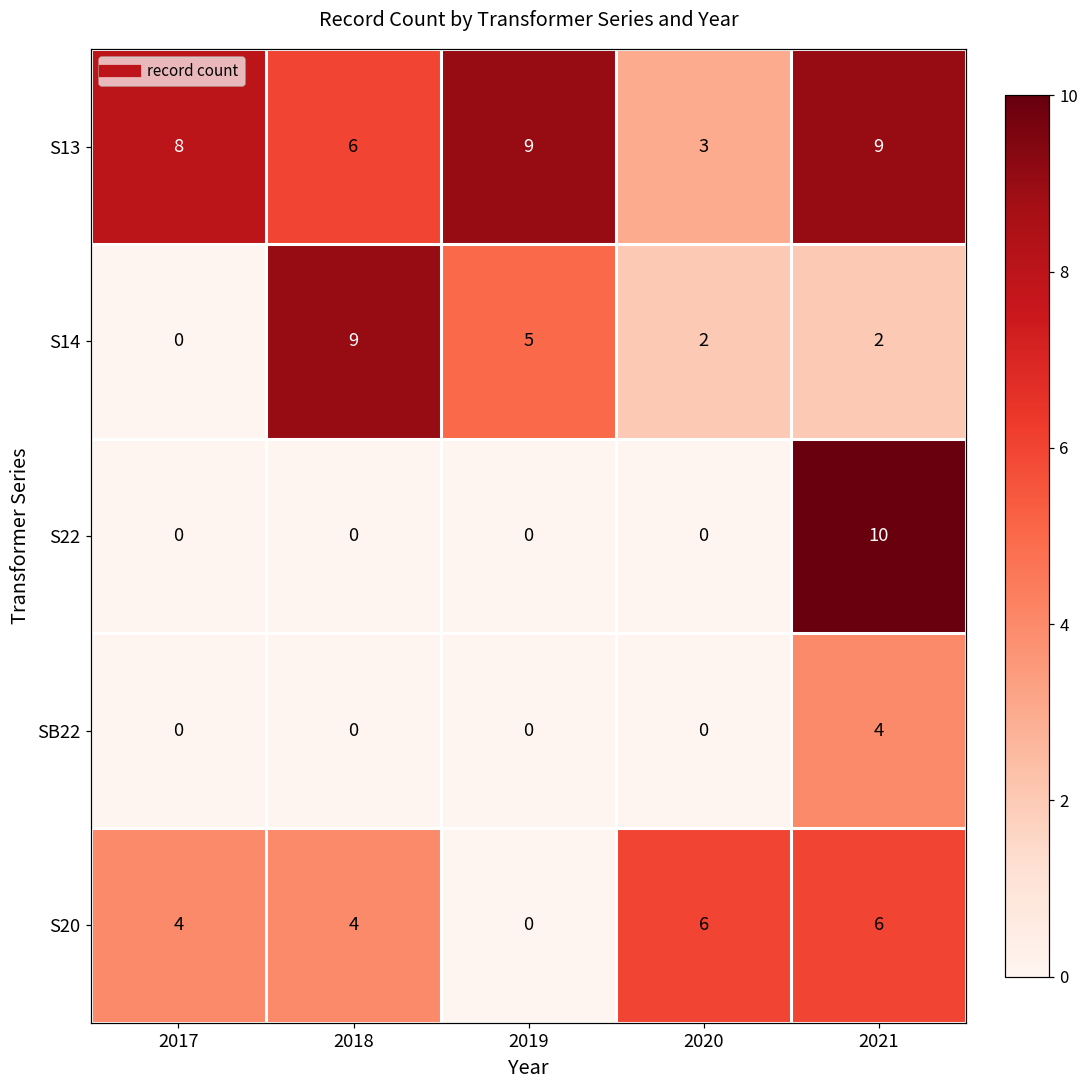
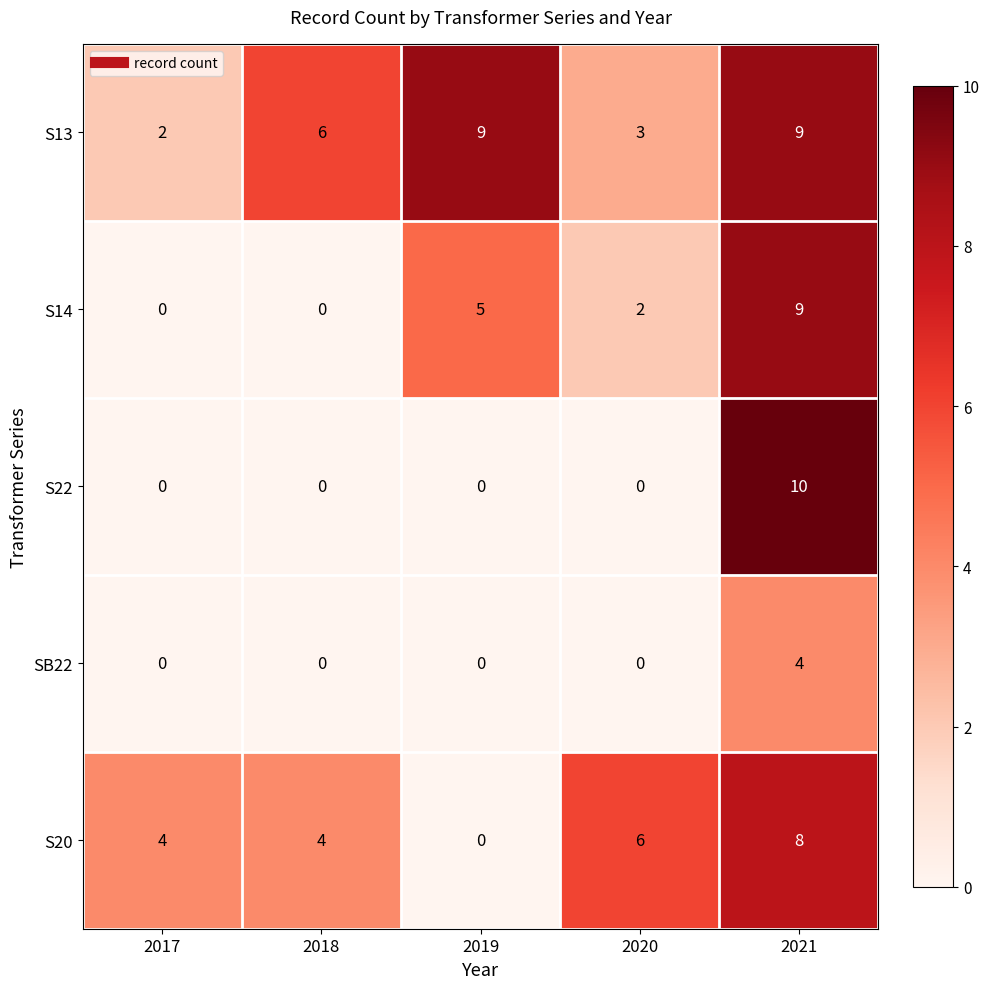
S13, 2017: 8 -> 2
S14, 2018: 9 -> 0
S14, 2021: 2 -> 9
S20, 2021: 6 -> 8
